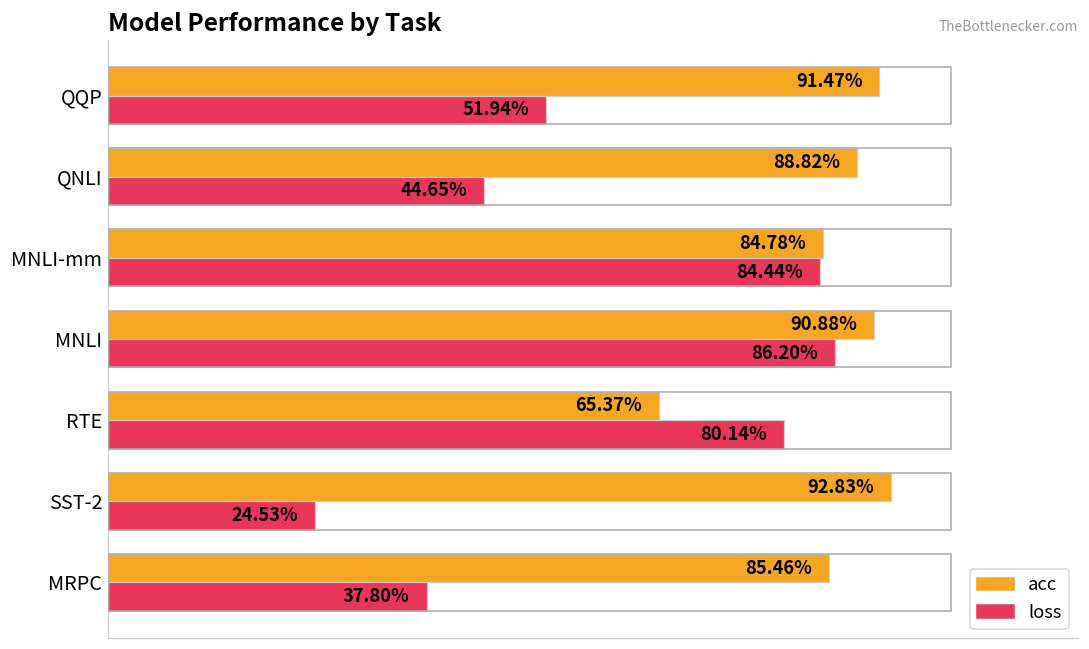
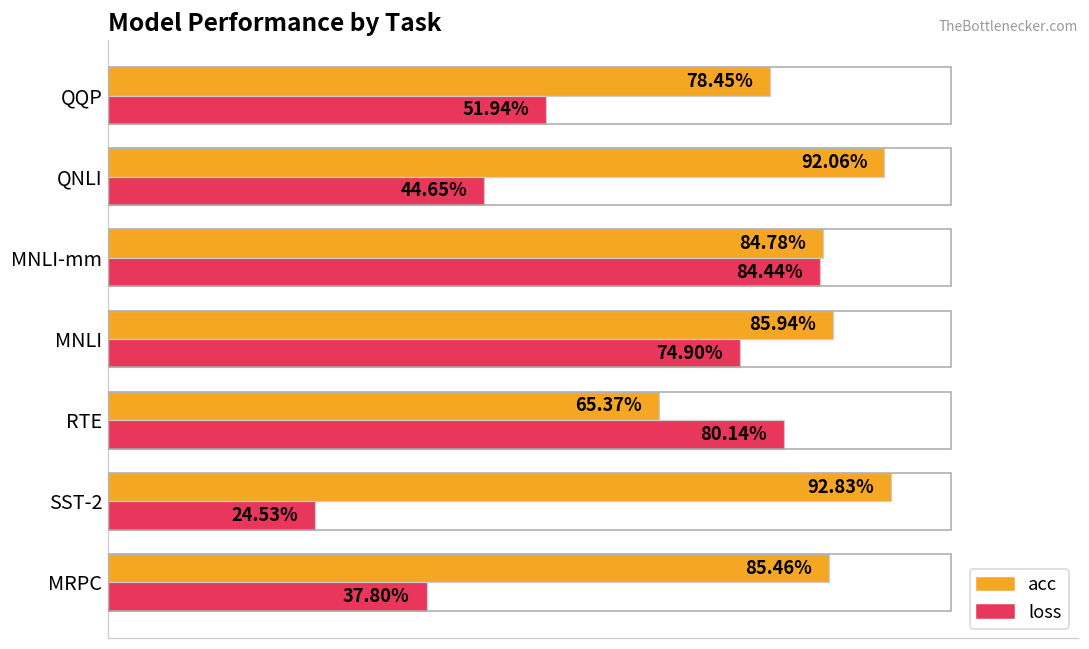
acc, QQP: 91.47% -> 78.45%
acc, QNLI: 88.82% -> 92.06%
acc, MNLI: 90.88% -> 85.94%
loss, MNLI: 86.20% -> 74.90%
